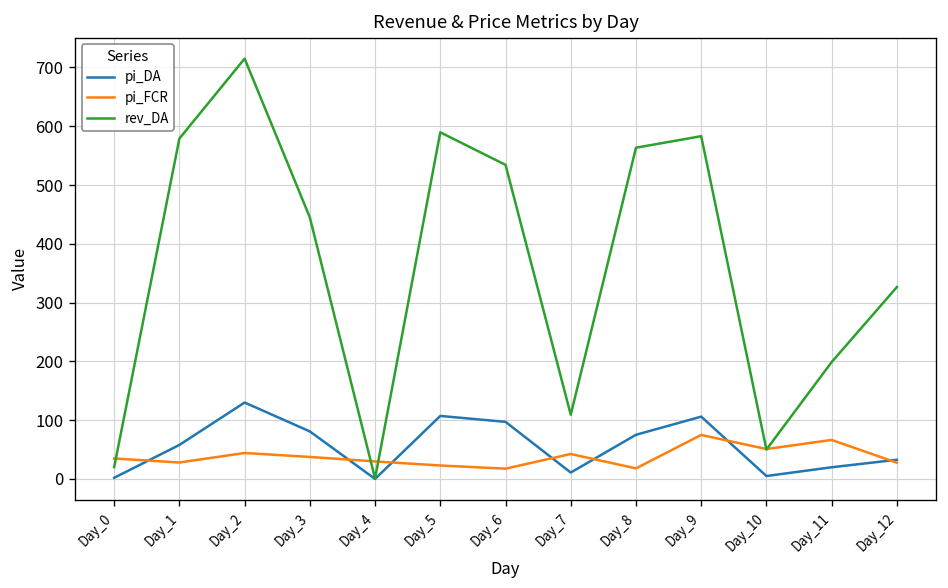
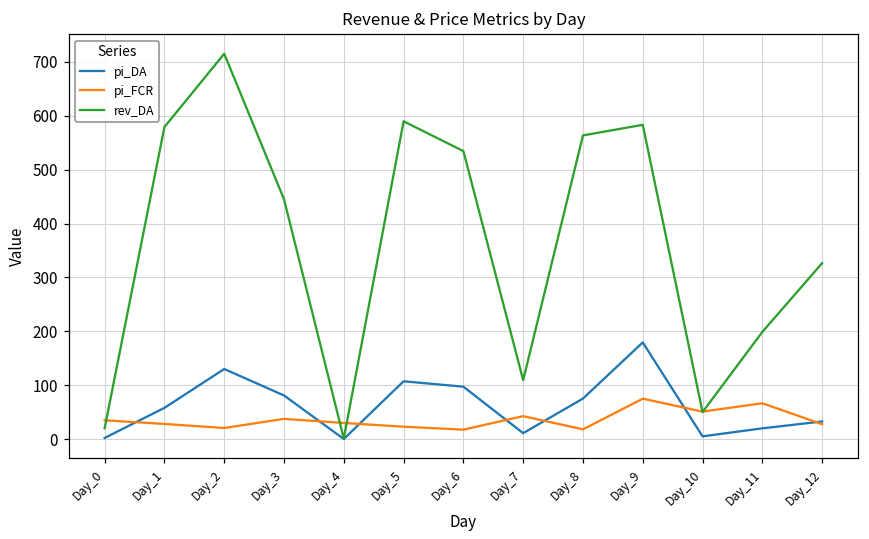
pi_FCR, Day_2: 40 -> 20
pi_DA, Day_9: 110 -> 180
